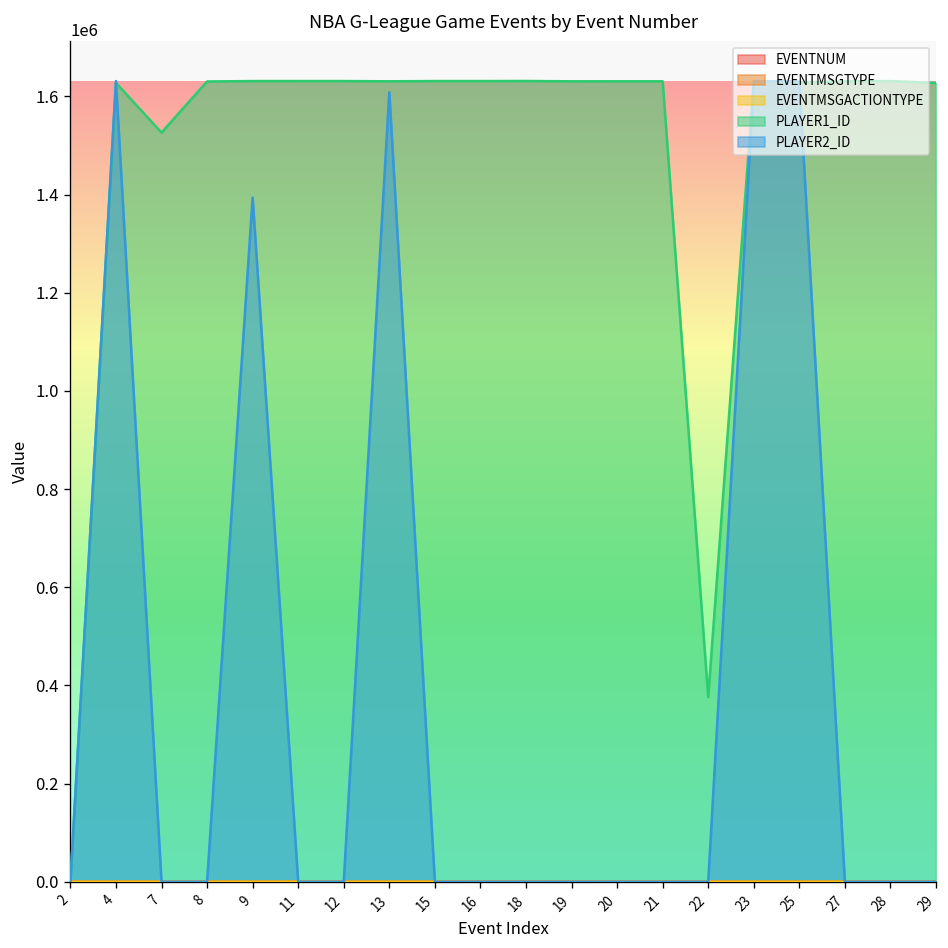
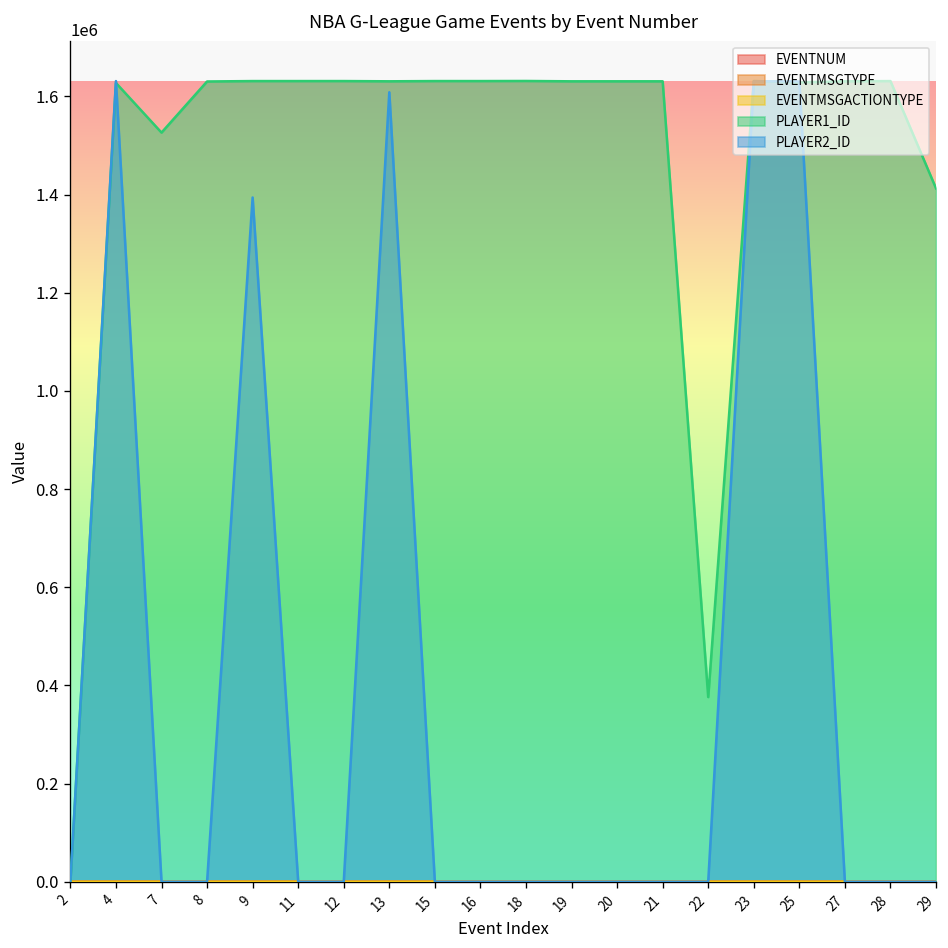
PLAYER1_ID, 29: 1630000 -> 1410000
